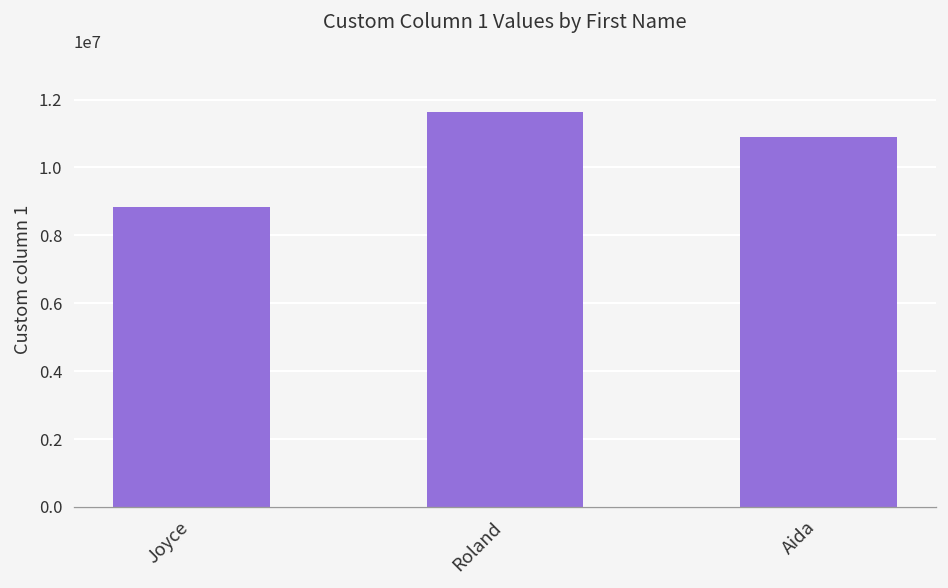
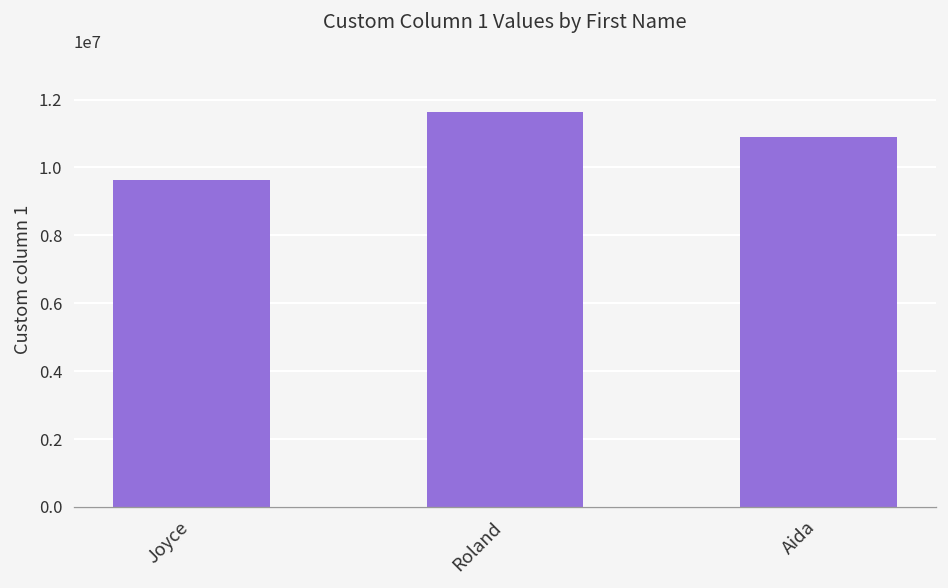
Joyce: 8800000 -> 9600000
